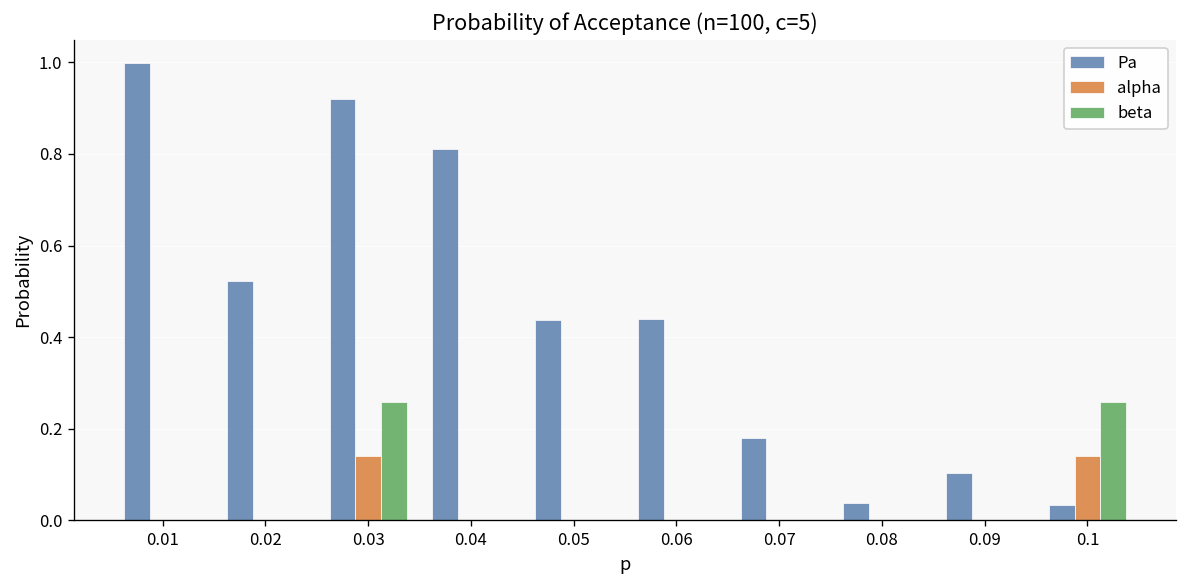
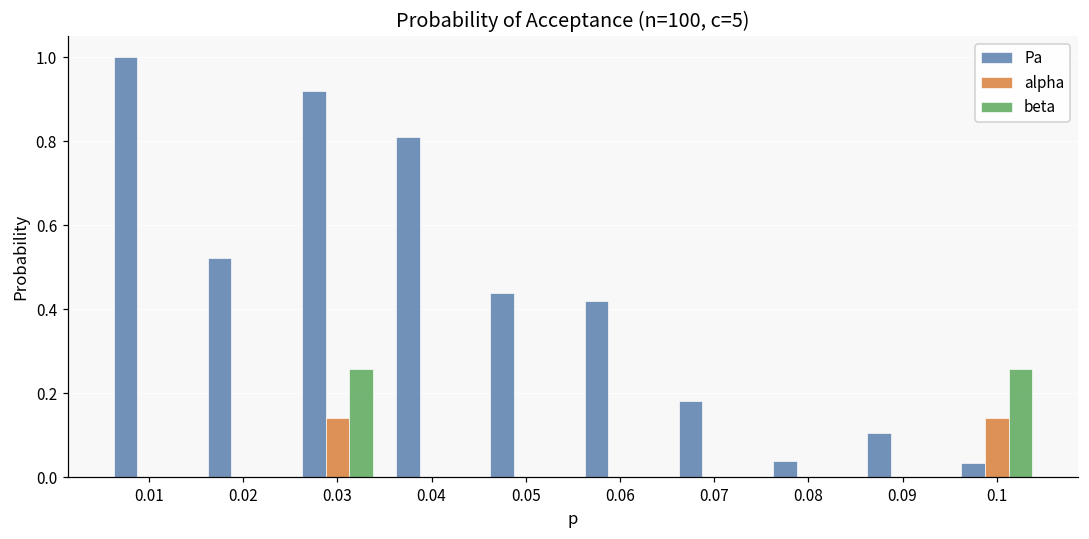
Pa, 0.06: 0.44 -> 0.42
